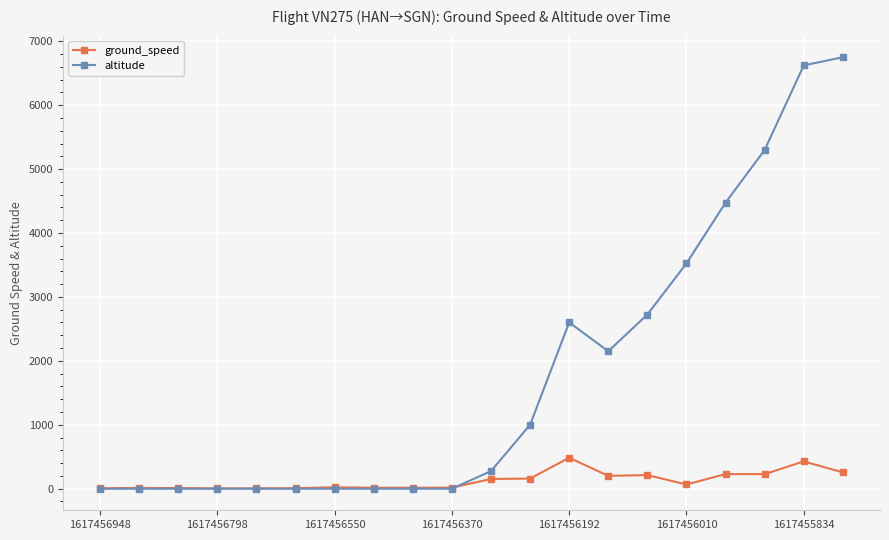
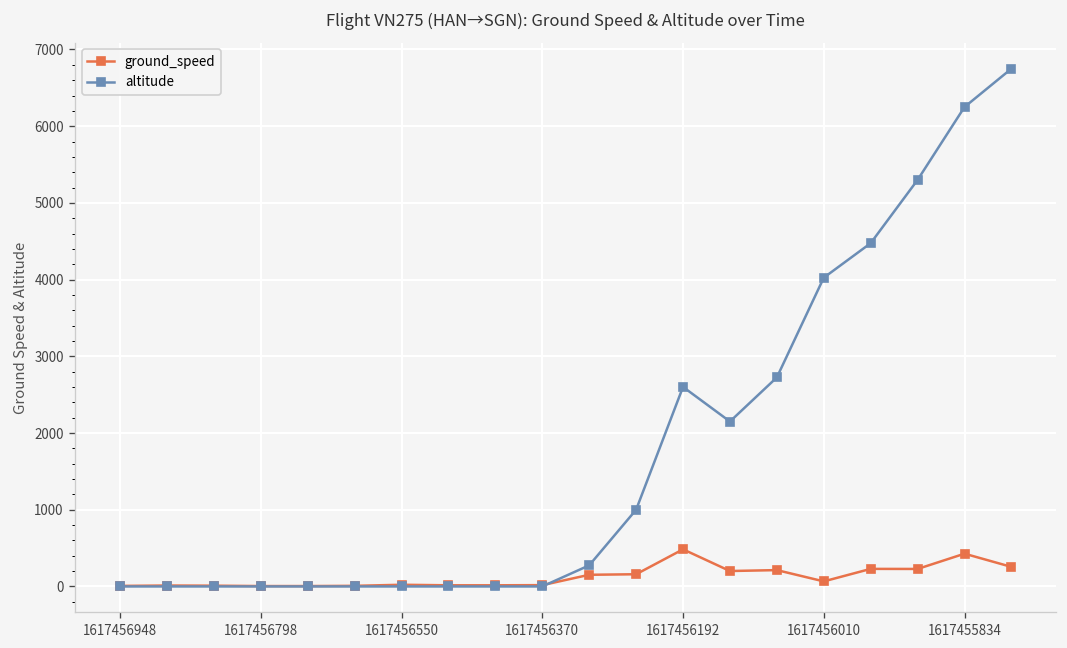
altitude, 1617456010: 3500 -> 4000
altitude, 1617455834: 6600 -> 6300
